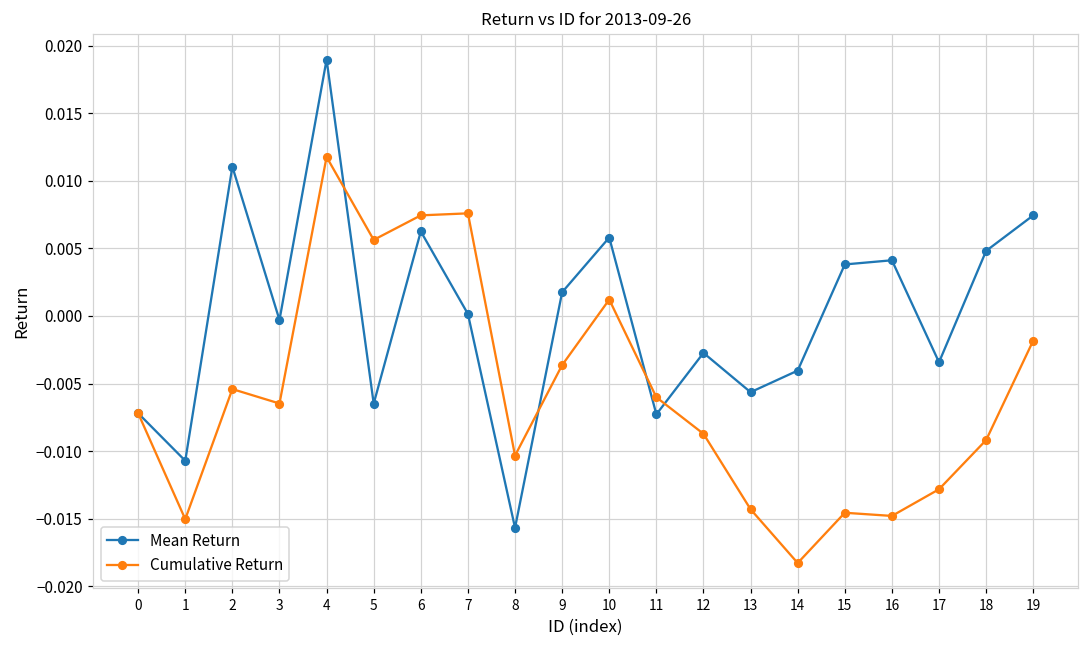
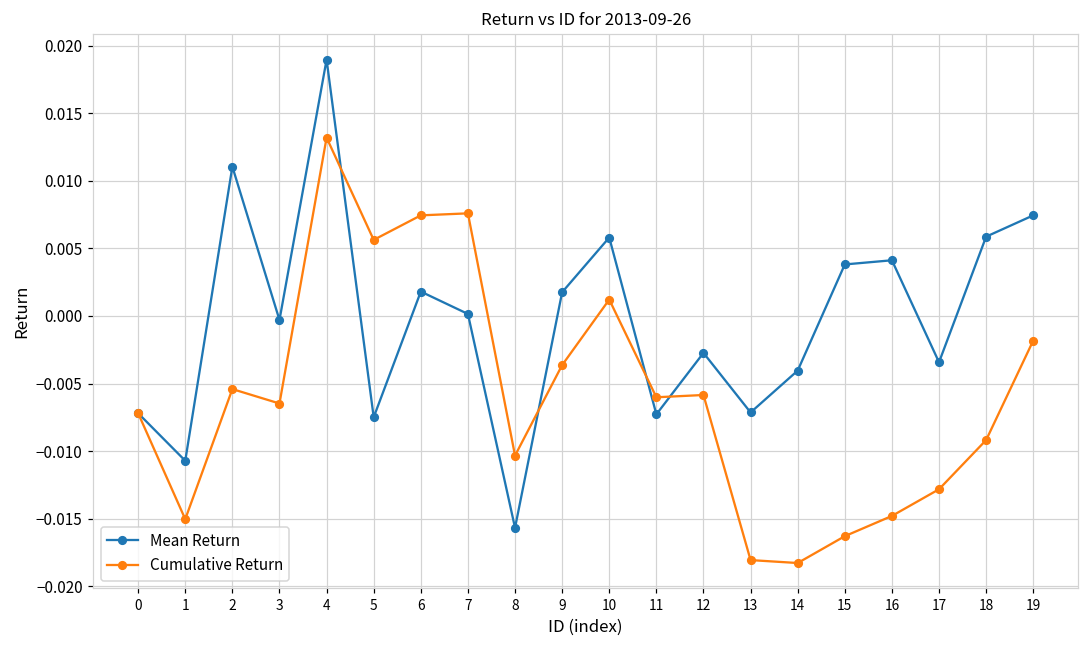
Cumulative Return, 4: 0.0118 -> 0.0132
Mean Return, 5: -0.0065 -> -0.0075
Mean Return, 6: 0.0063 -> 0.0018
Cumulative Return, 12: -0.0087 -> -0.0059
Mean Return, 13: -0.0056 -> -0.0071
Cumulative Return, 13: -0.0143 -> -0.0181
Cumulative Return, 15: -0.0146 -> -0.0163
Mean Return, 18: 0.0048 -> 0.0059
